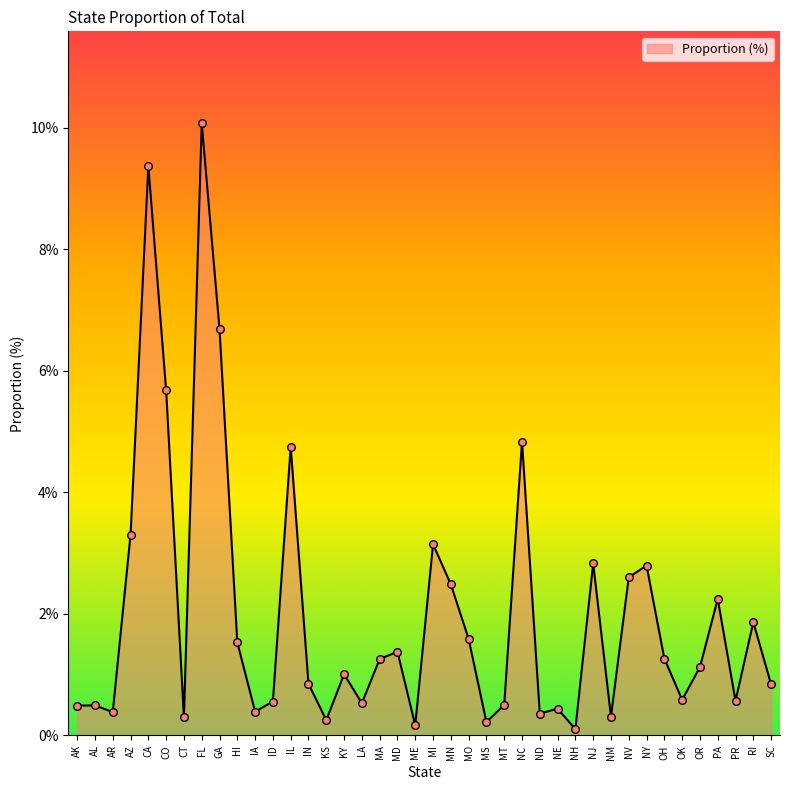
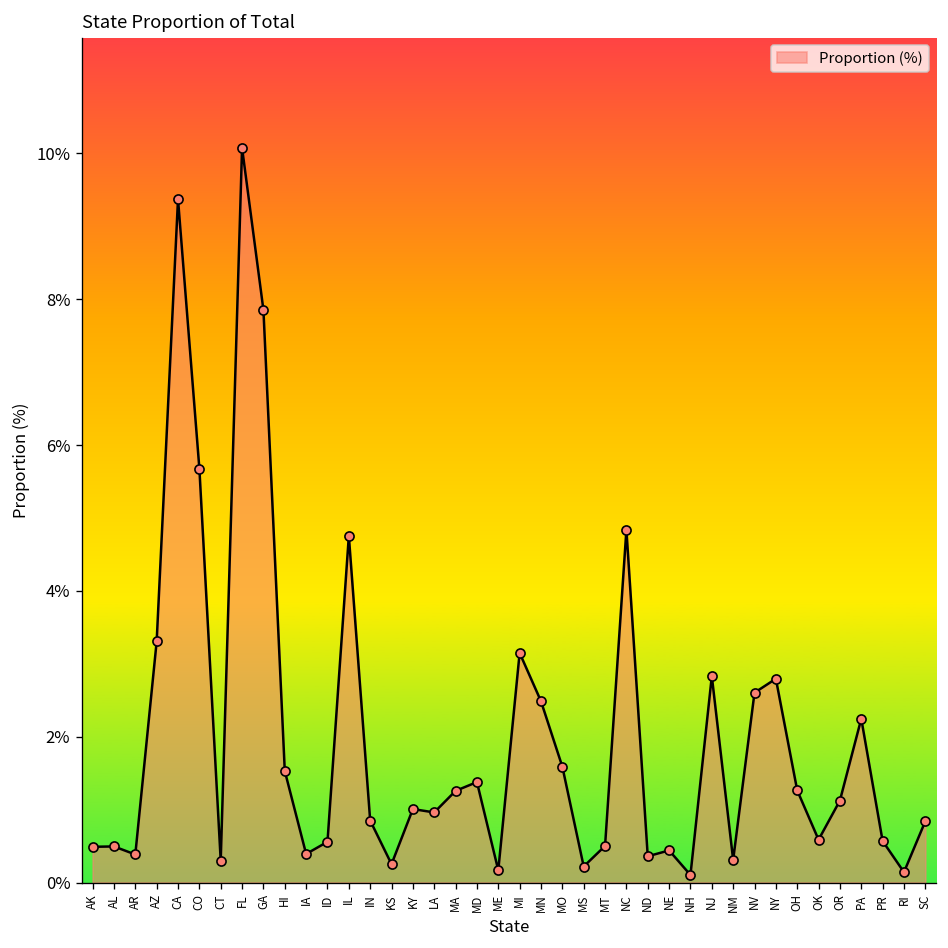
GA: 6.7% -> 7.9%
LA: 0.5% -> 1.0%
RI: 1.9% -> 0.1%
